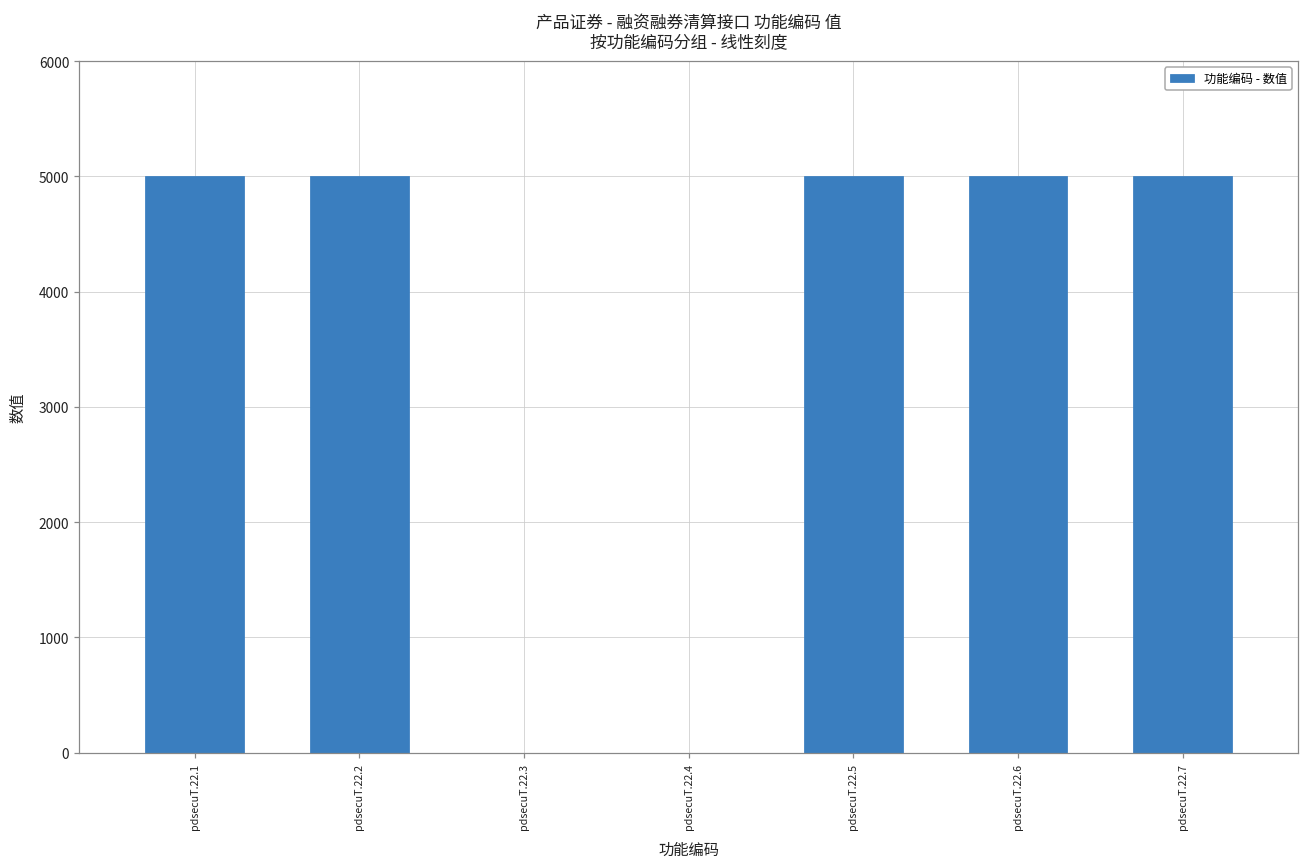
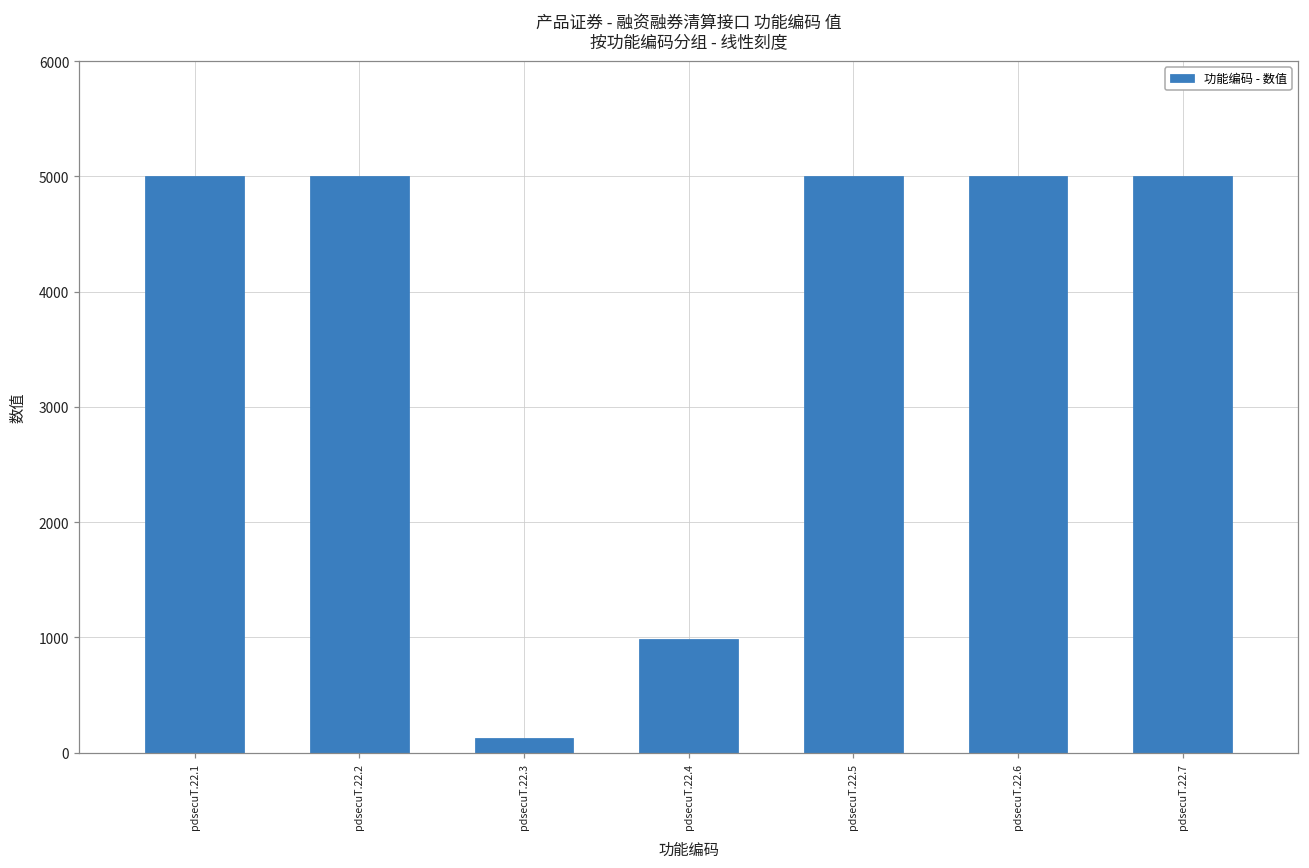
pdsecuT.22.3: 0 -> 130
pdsecuT.22.4: 0 -> 990
